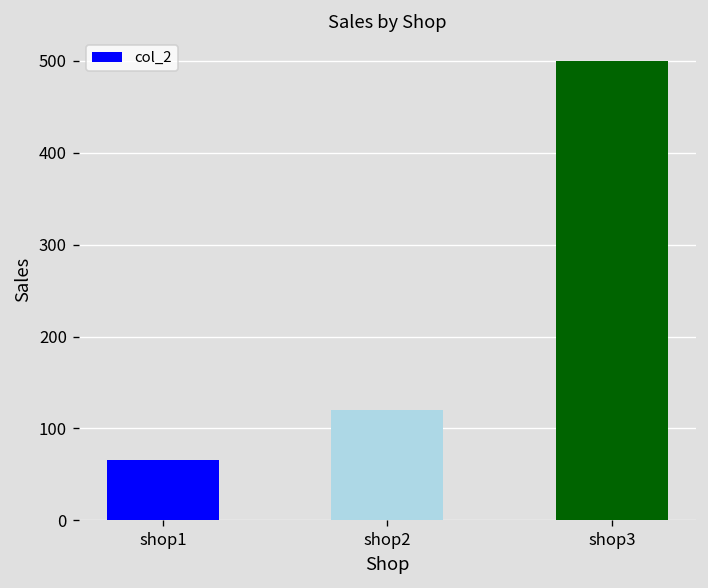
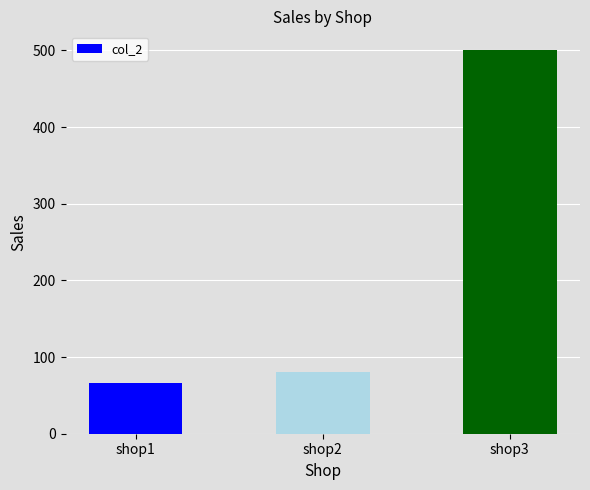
shop2: 120 -> 80
